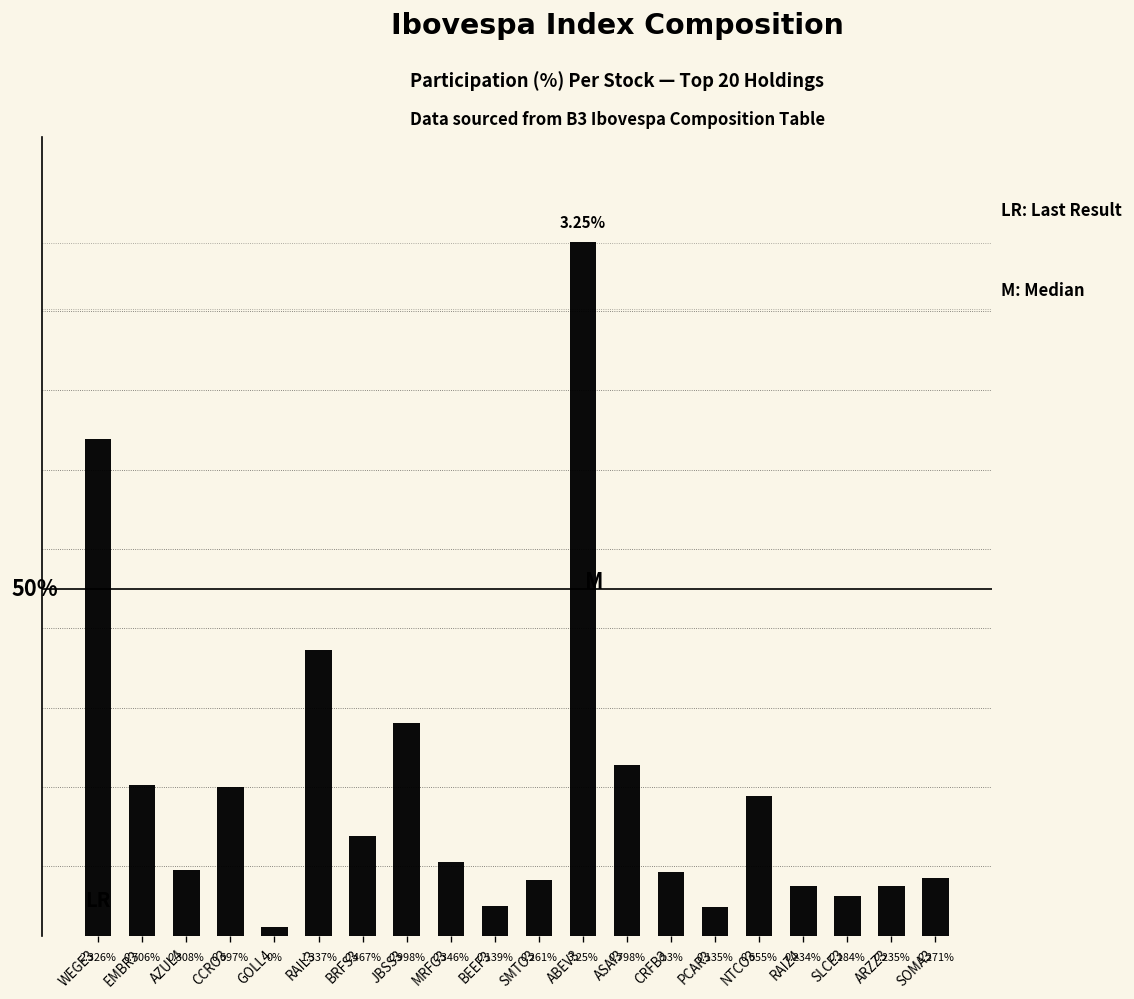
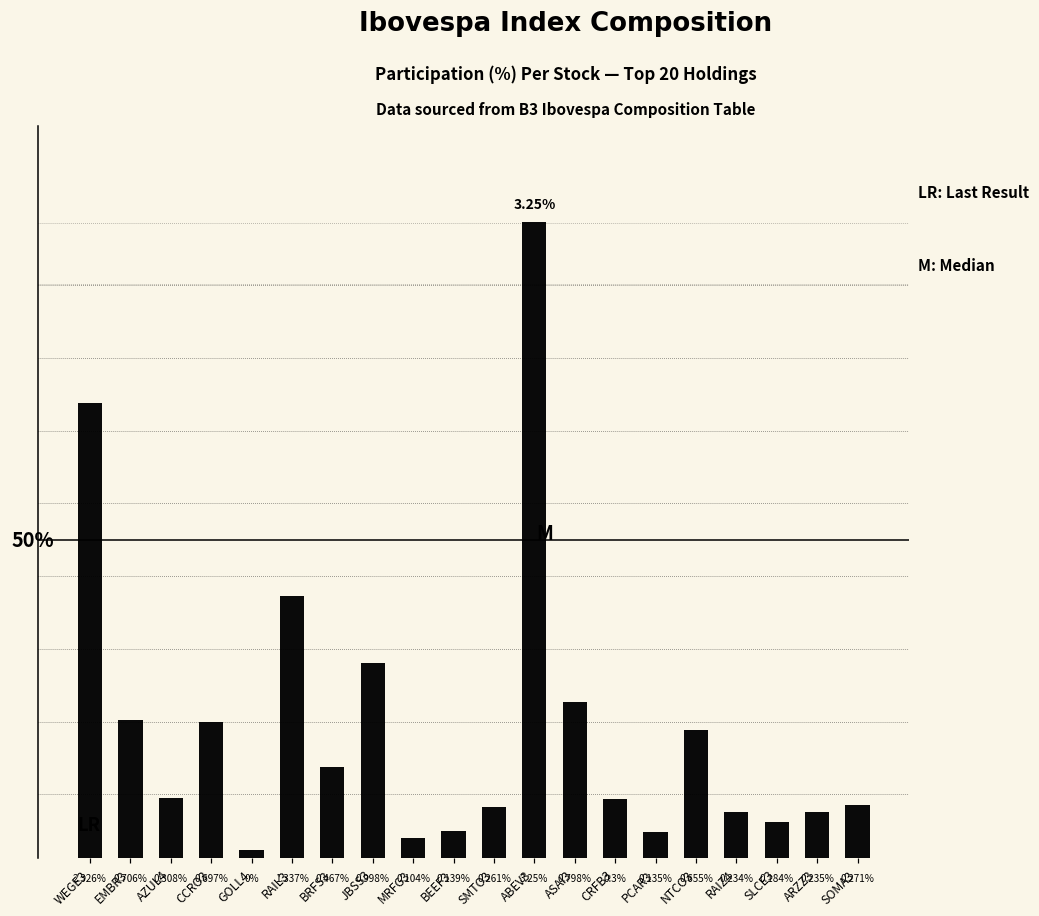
MRFG3: 0.346% -> 0.104%
